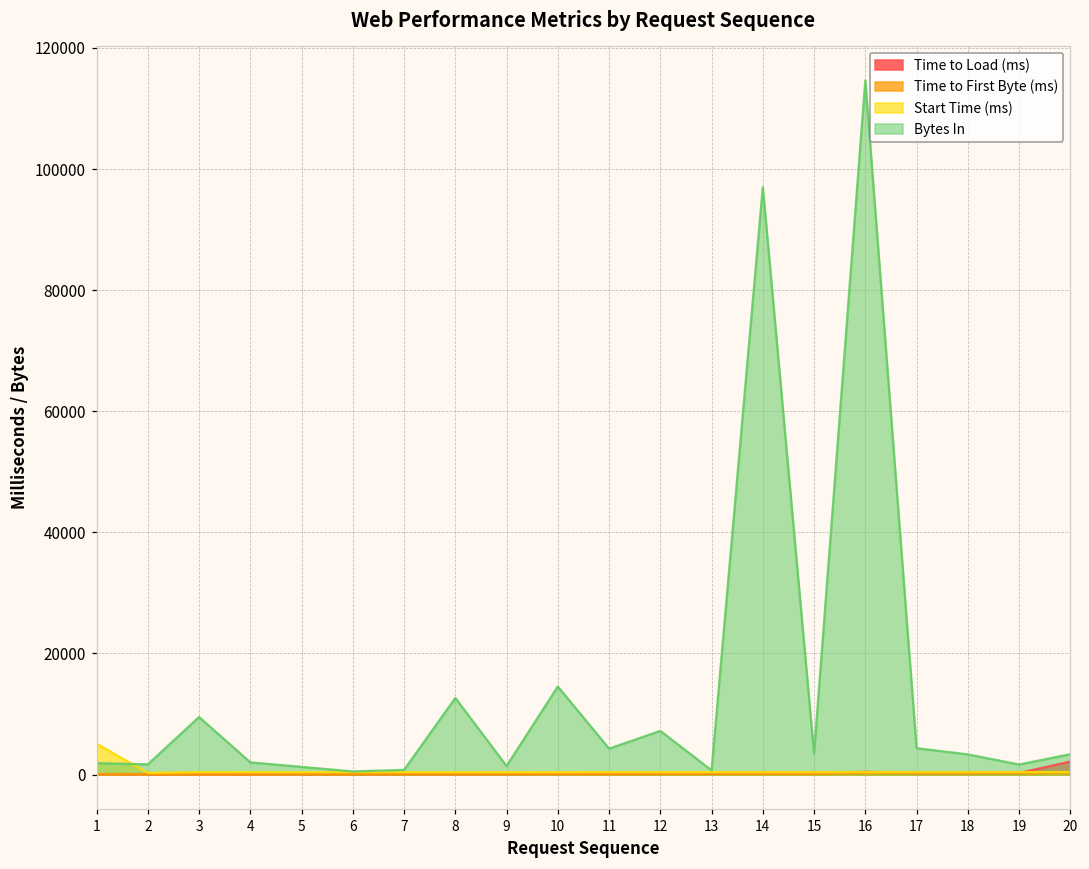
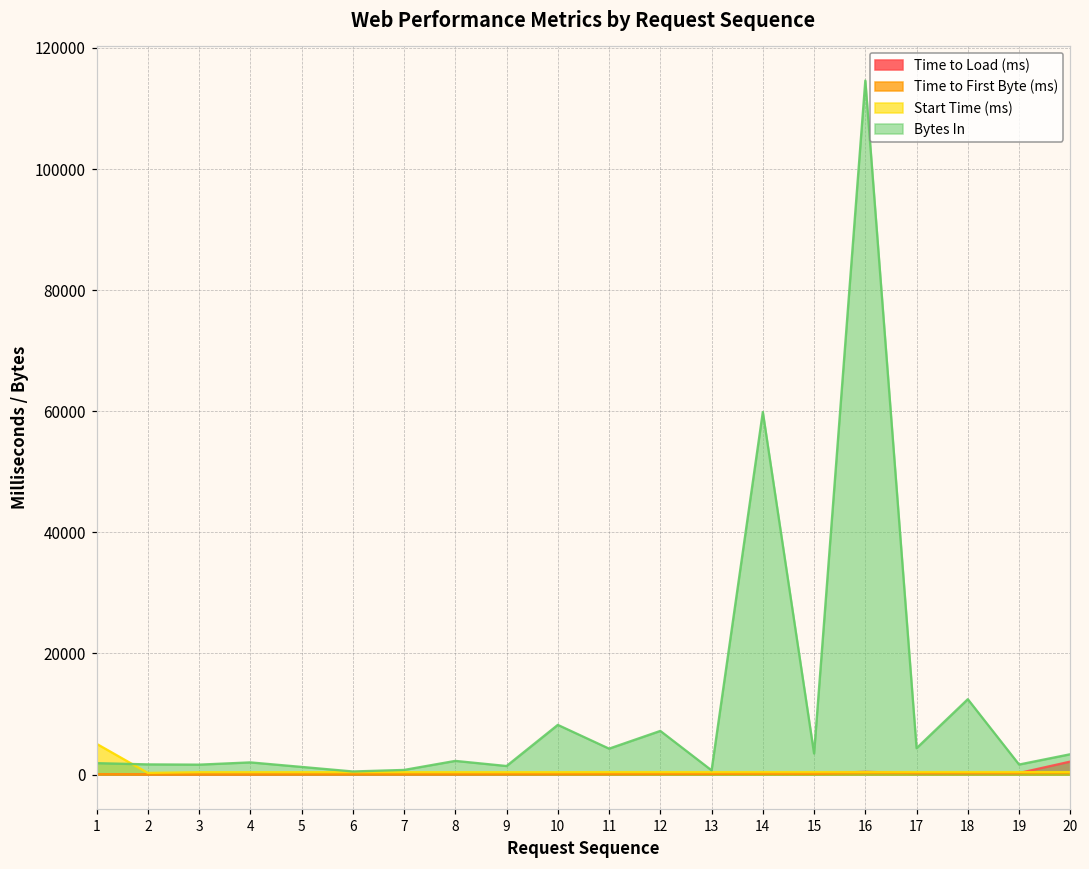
Bytes In, 3: 10000 -> 2000
Bytes In, 8: 13000 -> 2000
Bytes In, 10: 15000 -> 8000
Bytes In, 14: 97000 -> 60000
Bytes In, 18: 3000 -> 12000
